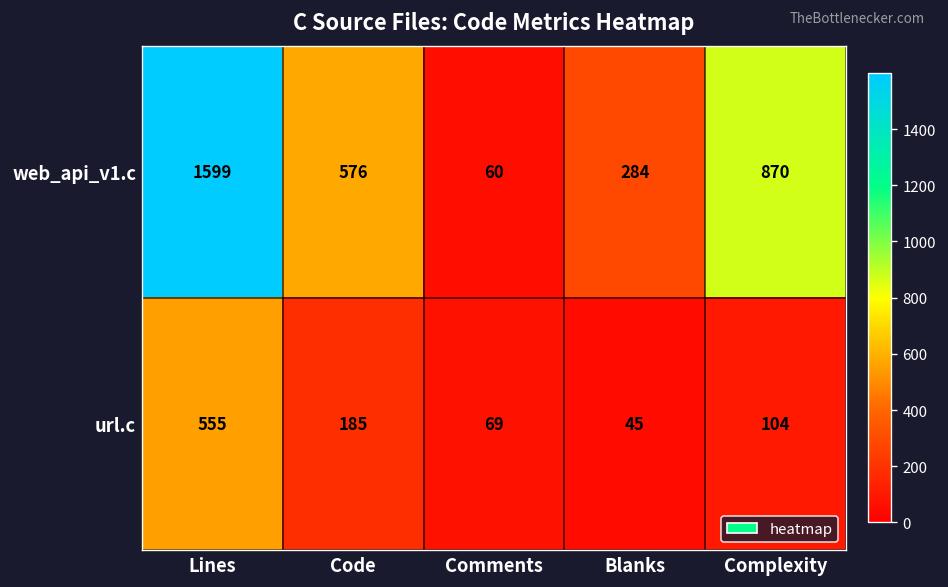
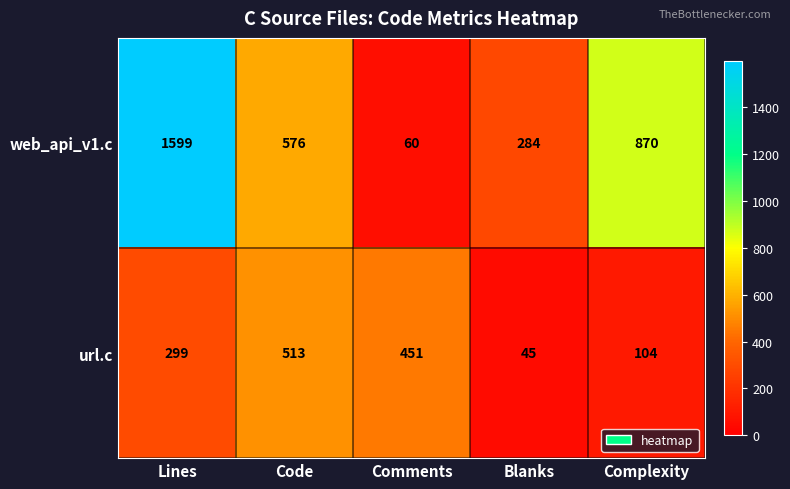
url.c, Lines: 555 -> 299
url.c, Code: 185 -> 513
url.c, Comments: 69 -> 451
